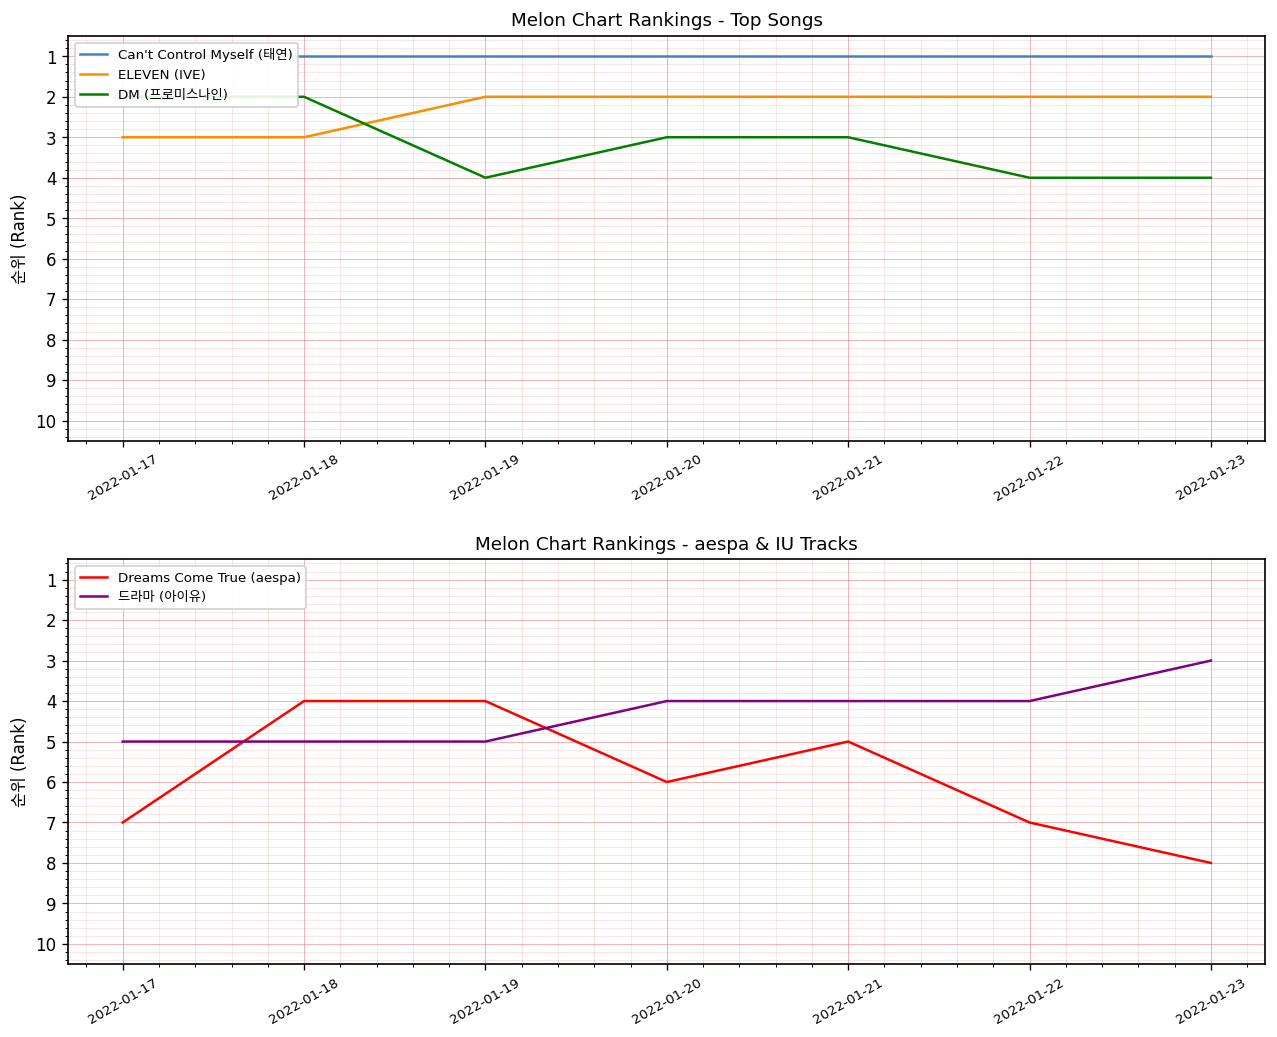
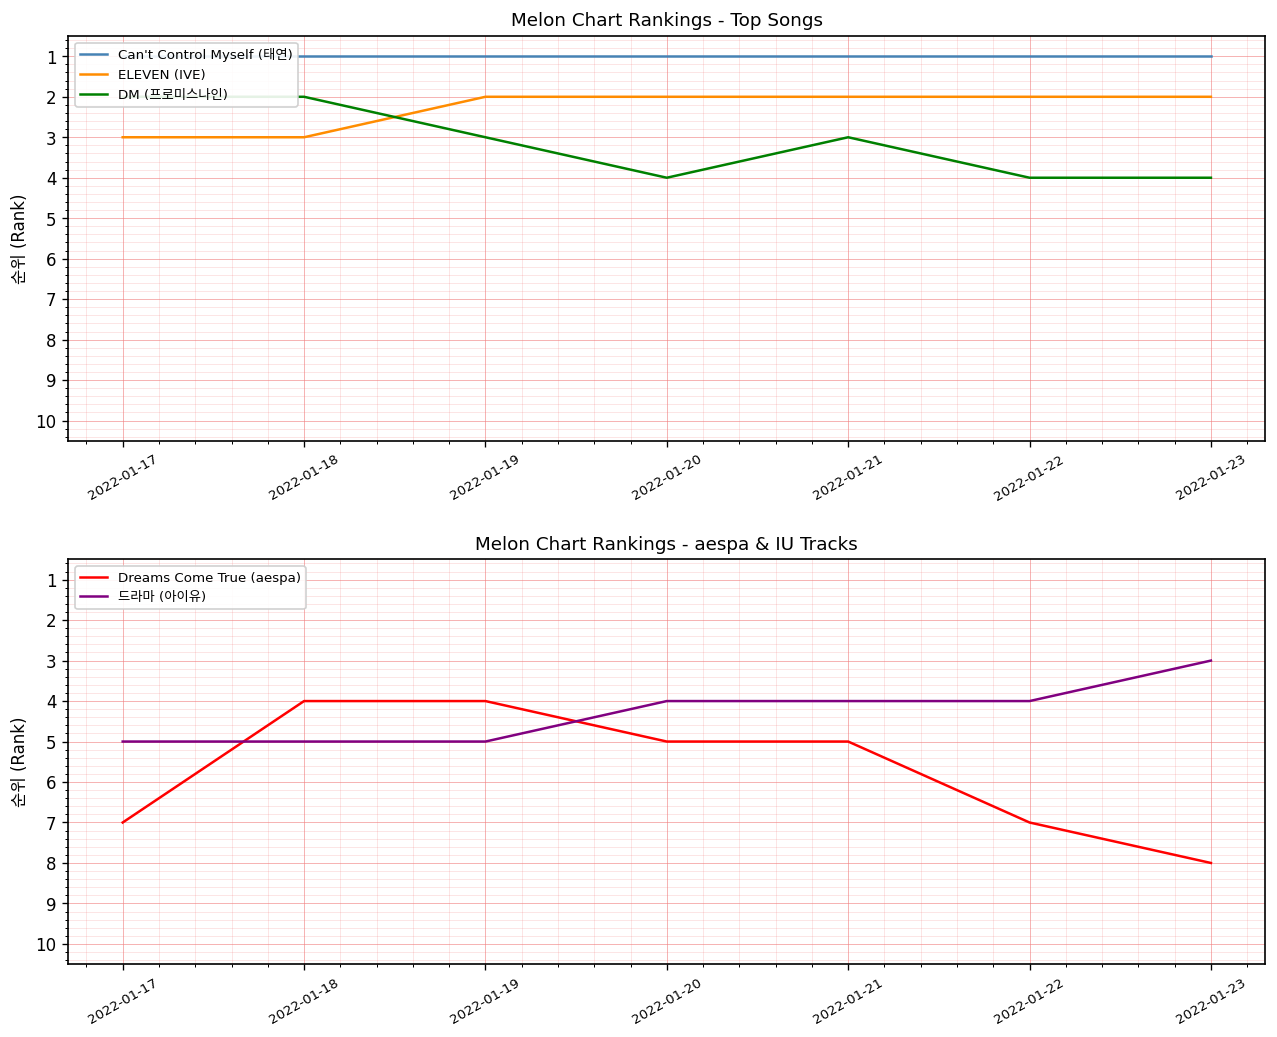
Melon Chart Rankings - Top Songs, DM (프로미스나인), 2022-01-19: 4 -> 3
Melon Chart Rankings - Top Songs, DM (프로미스나인), 2022-01-20: 3 -> 4
Melon Chart Rankings - aespa & IU Tracks, Dreams Come True (aespa), 2022-01-20: 6 -> 5
